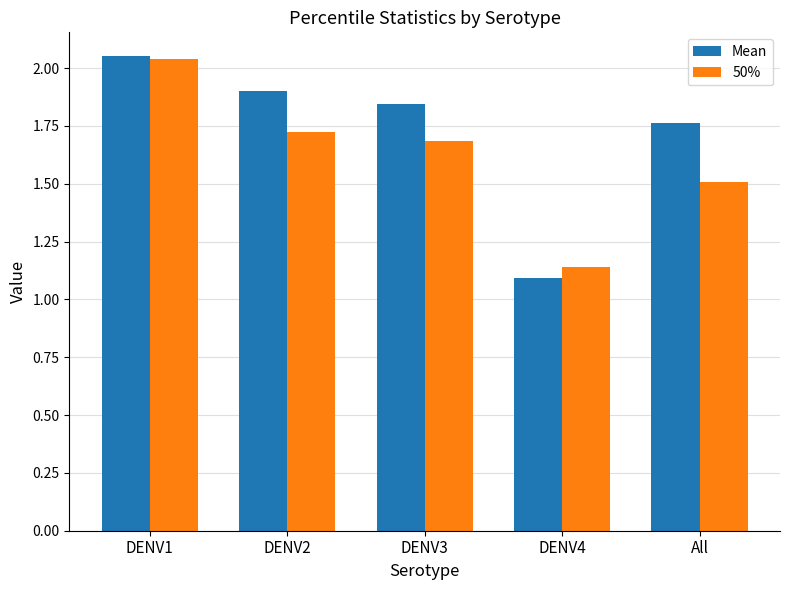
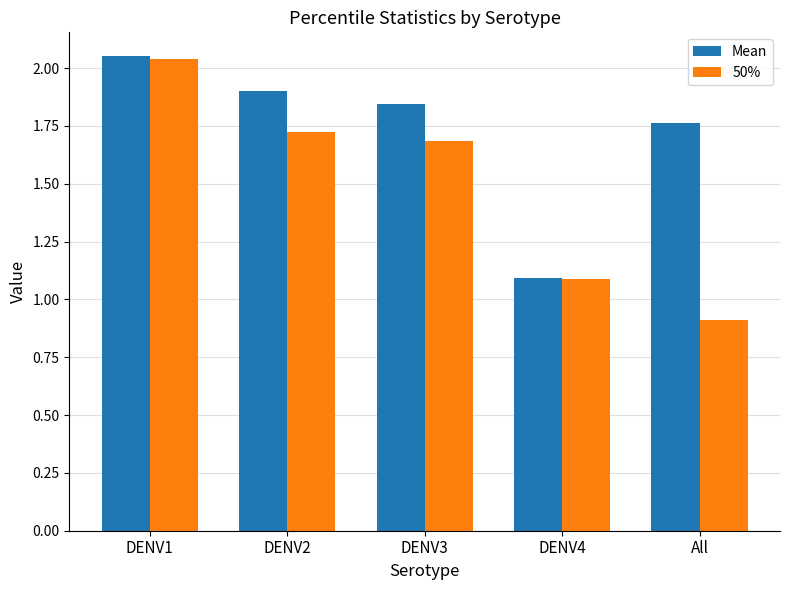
50%, DENV4: 1.14 -> 1.09
50%, All: 1.51 -> 0.91
